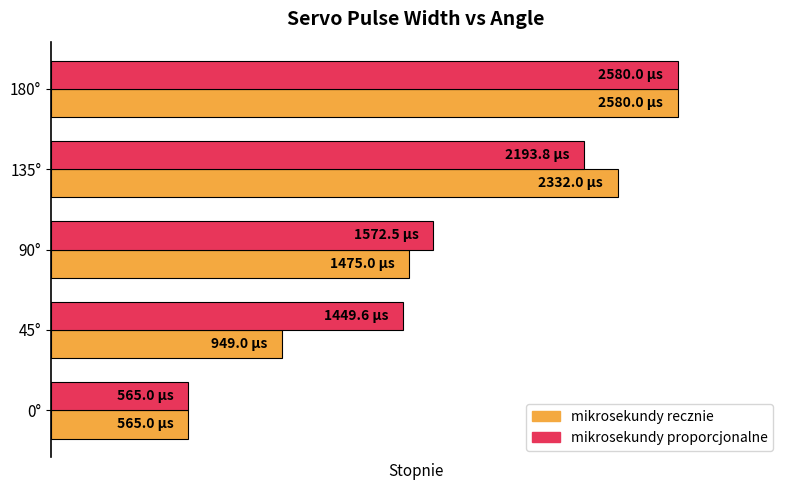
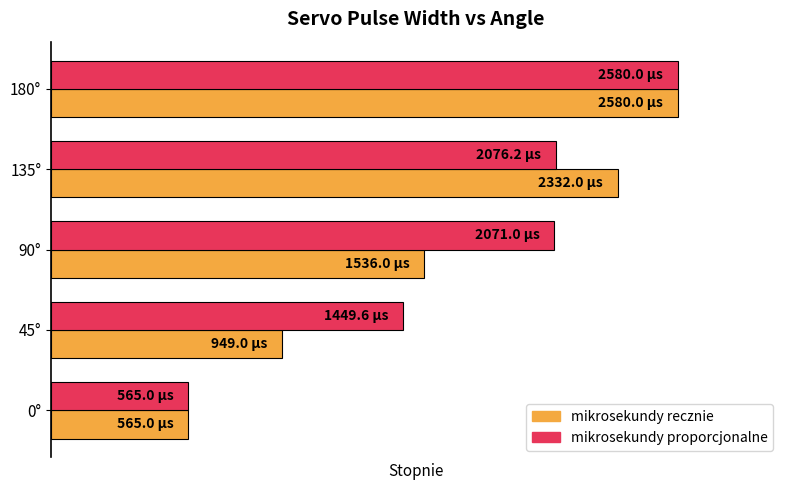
mikrosekundy proporcjonalne, 135°: 2193.8 -> 2076.2
mikrosekundy proporcjonalne, 90°: 1572.5 -> 2071.0
mikrosekundy recznie, 90°: 1475.0 -> 1536.0
